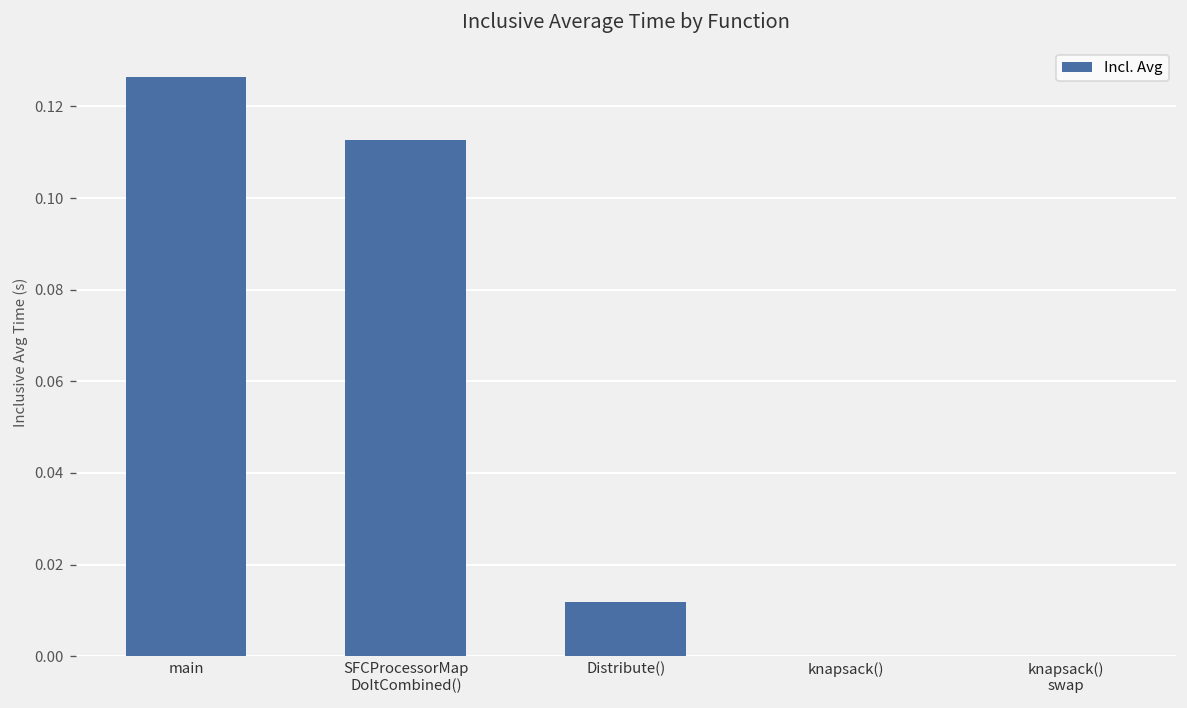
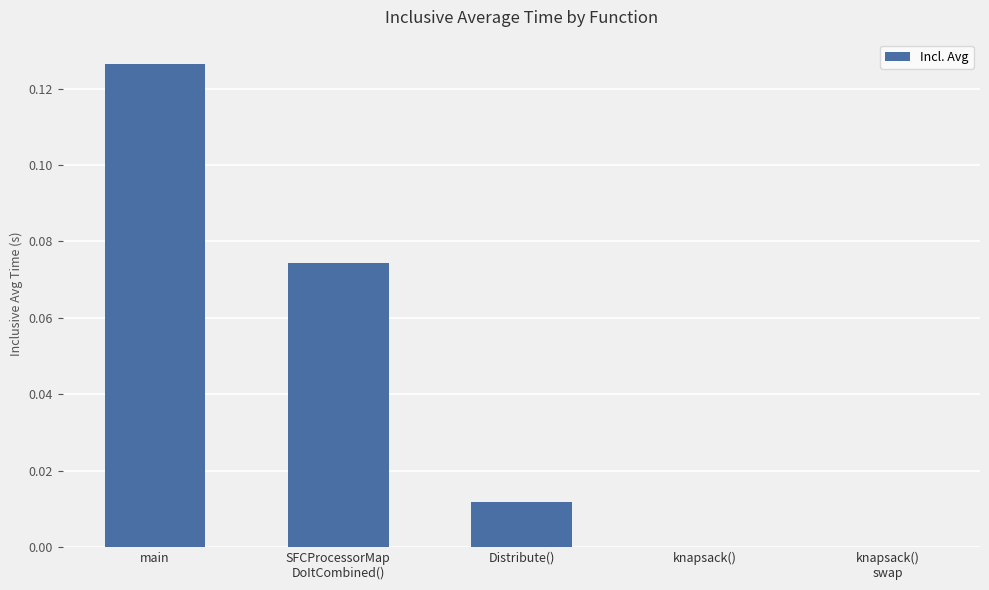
SFCProcessorMap DoItCombined(): 0.113 -> 0.074
